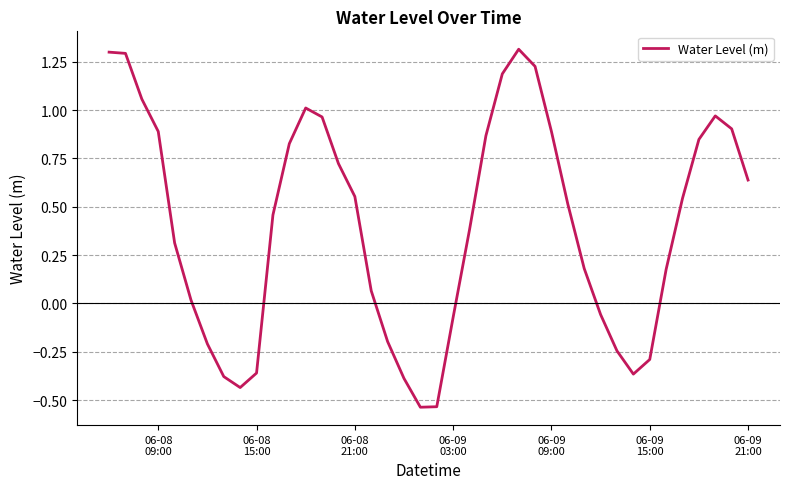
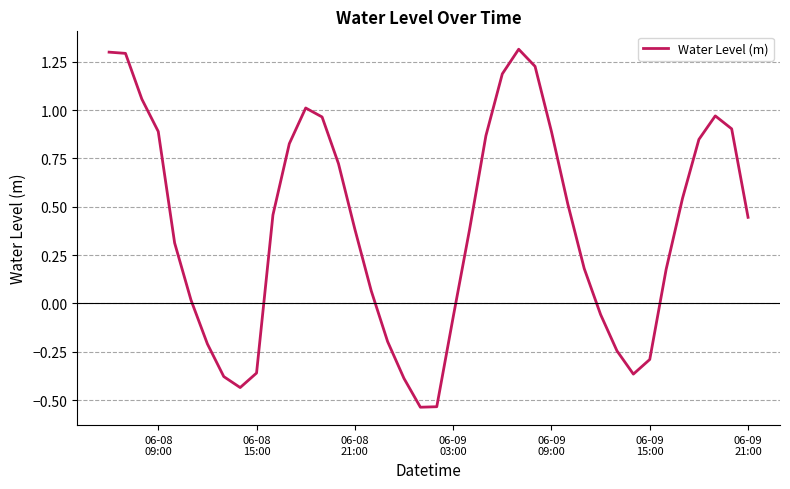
06-08 21:00: 0.55 -> 0.38
06-09 21:00: 0.64 -> 0.45
